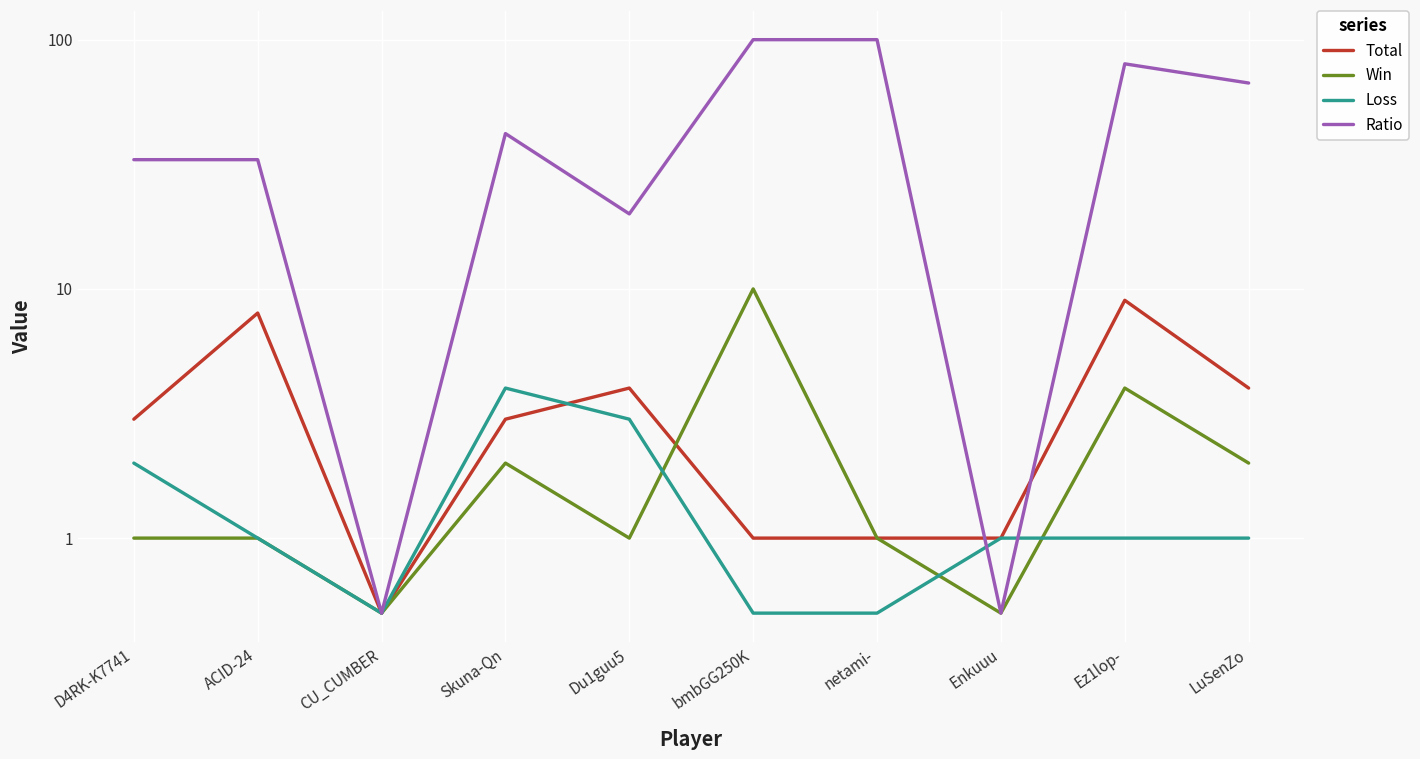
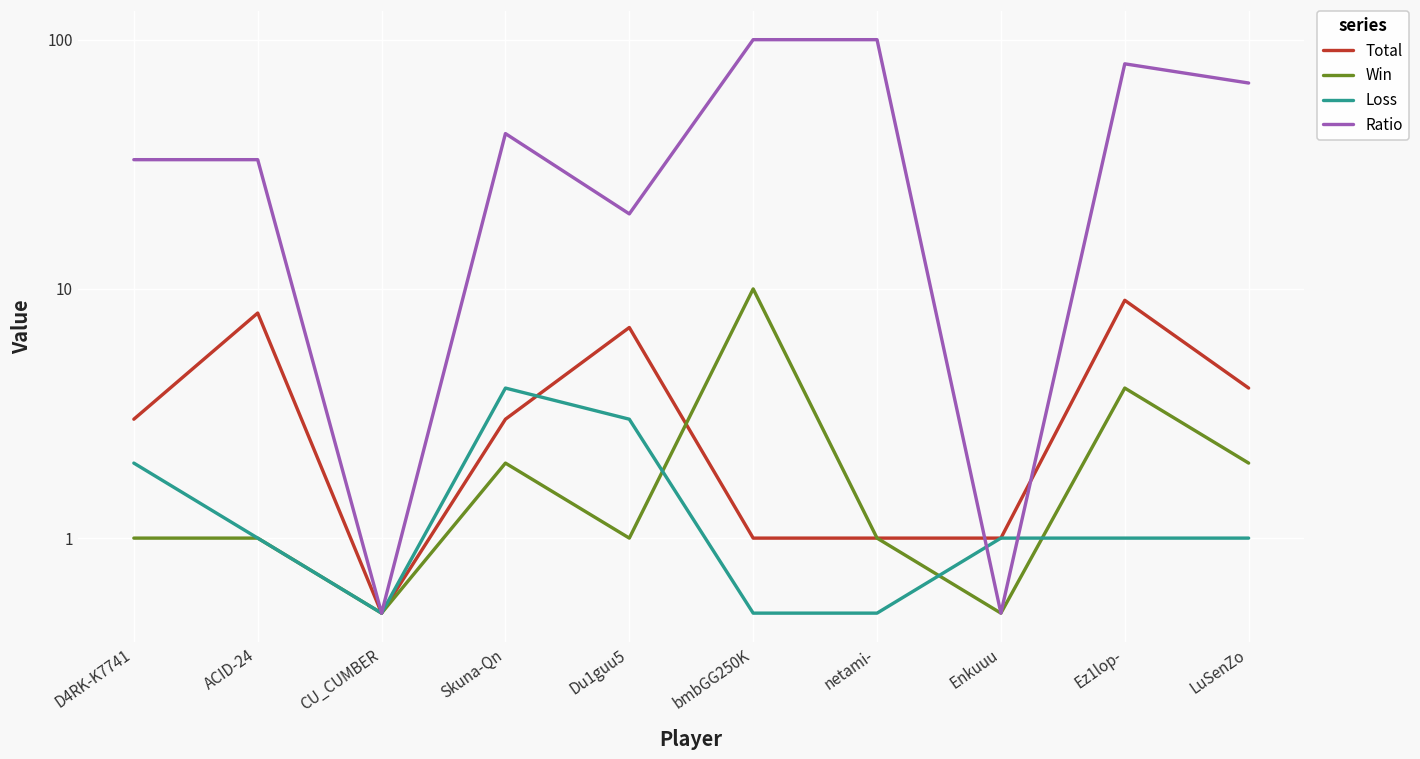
Total, Du1guu5: 4 -> 7
